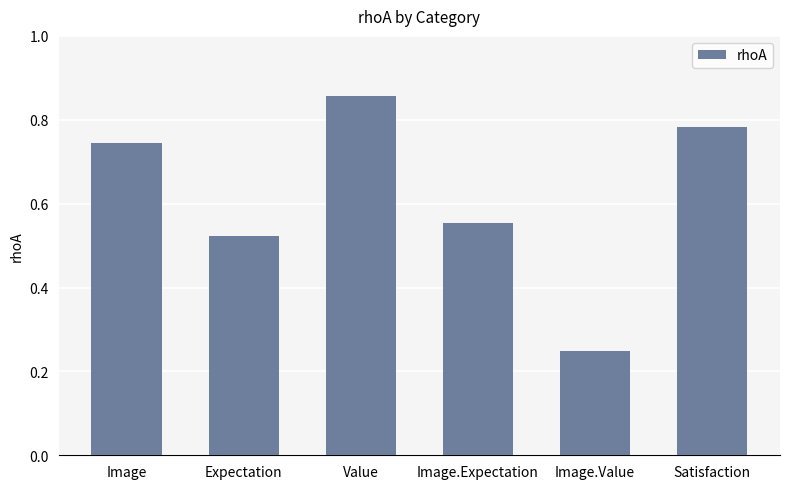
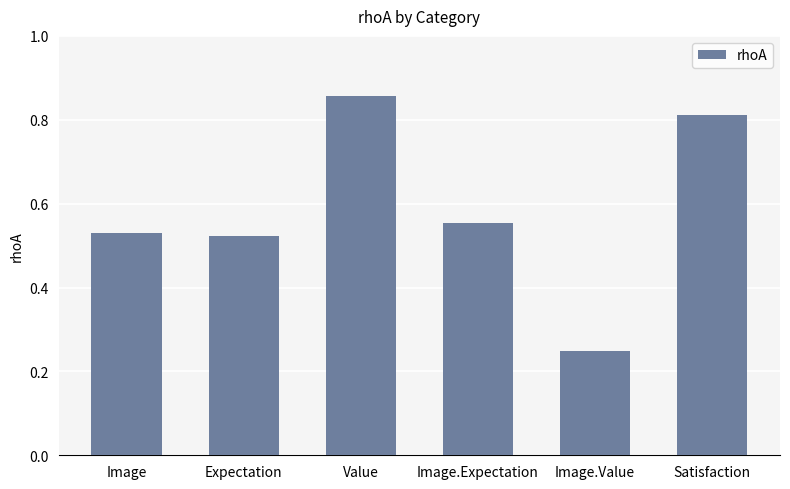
Image: 0.75 -> 0.53
Satisfaction: 0.78 -> 0.81
